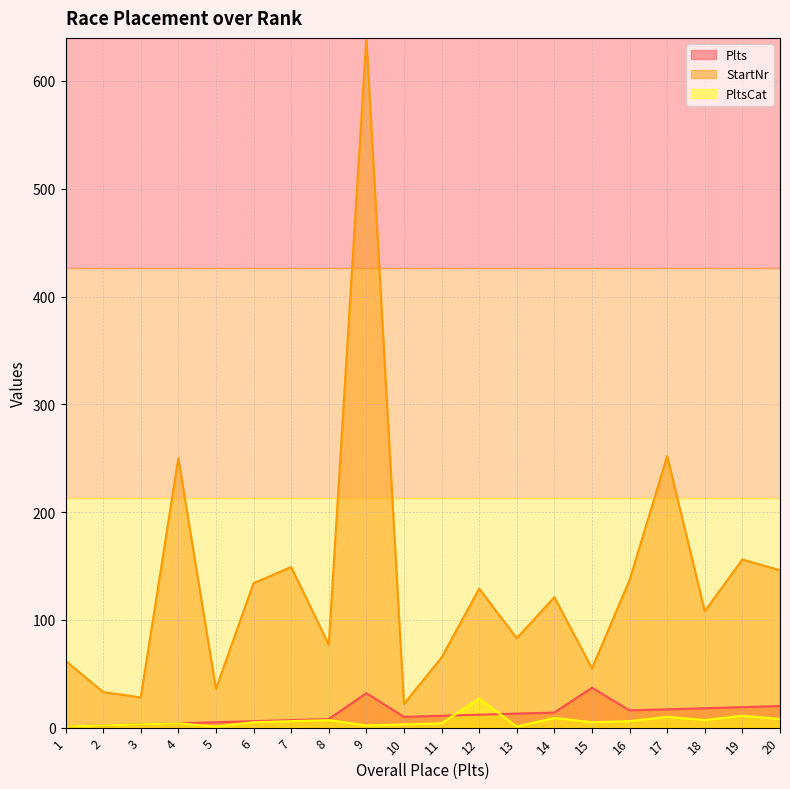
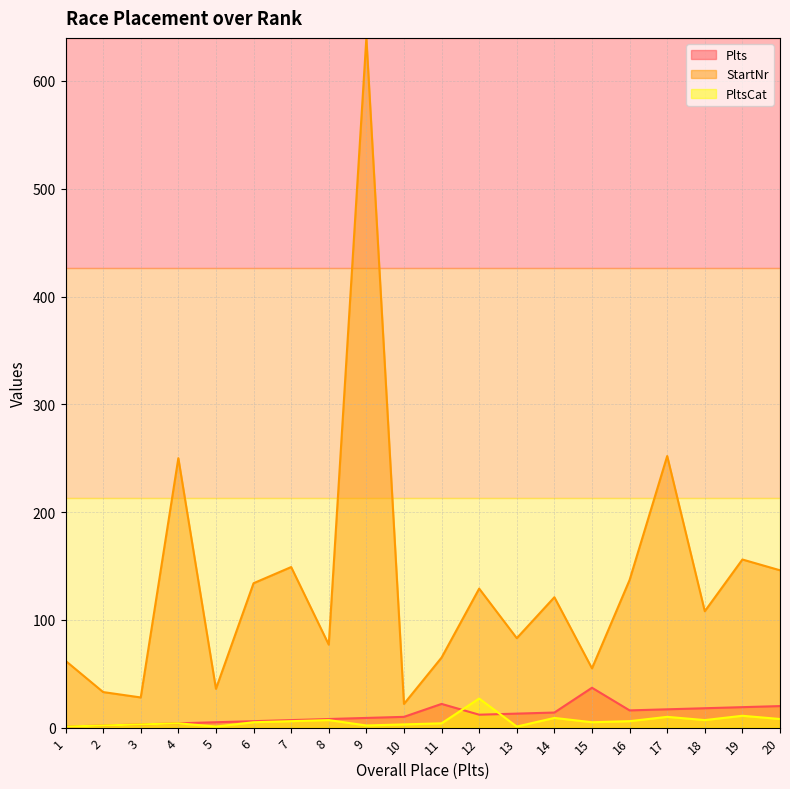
Plts, 9: 32 -> 9
Plts, 11: 11 -> 22
